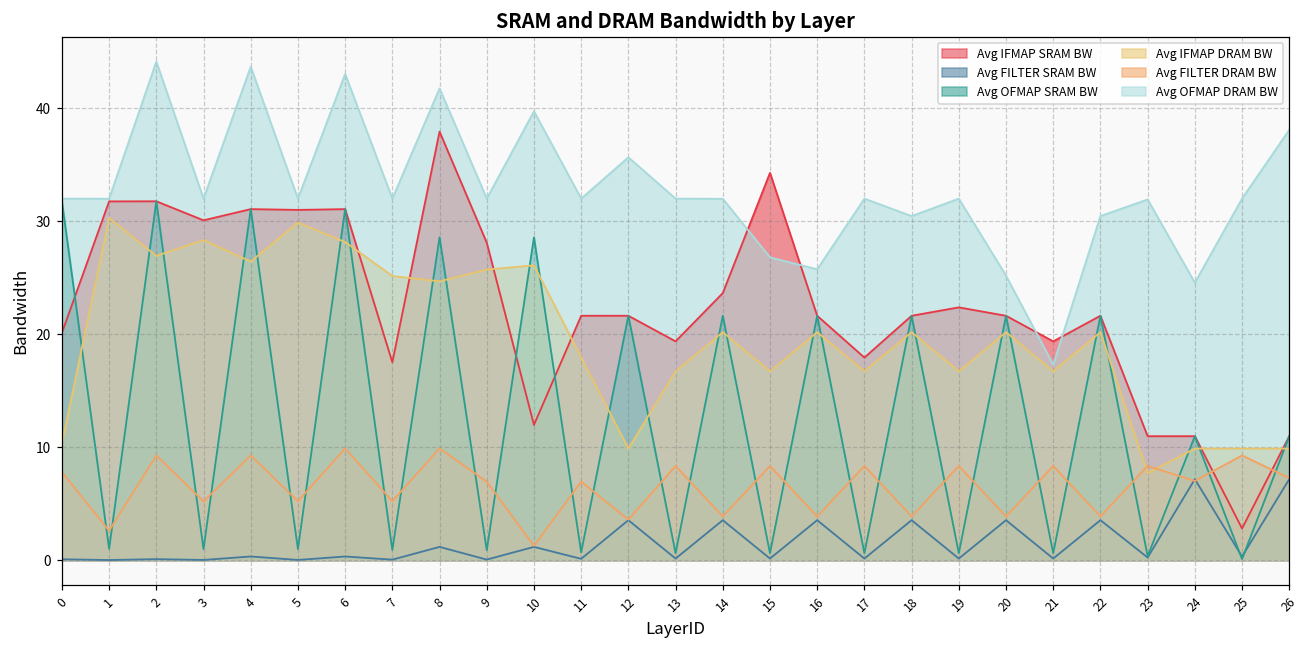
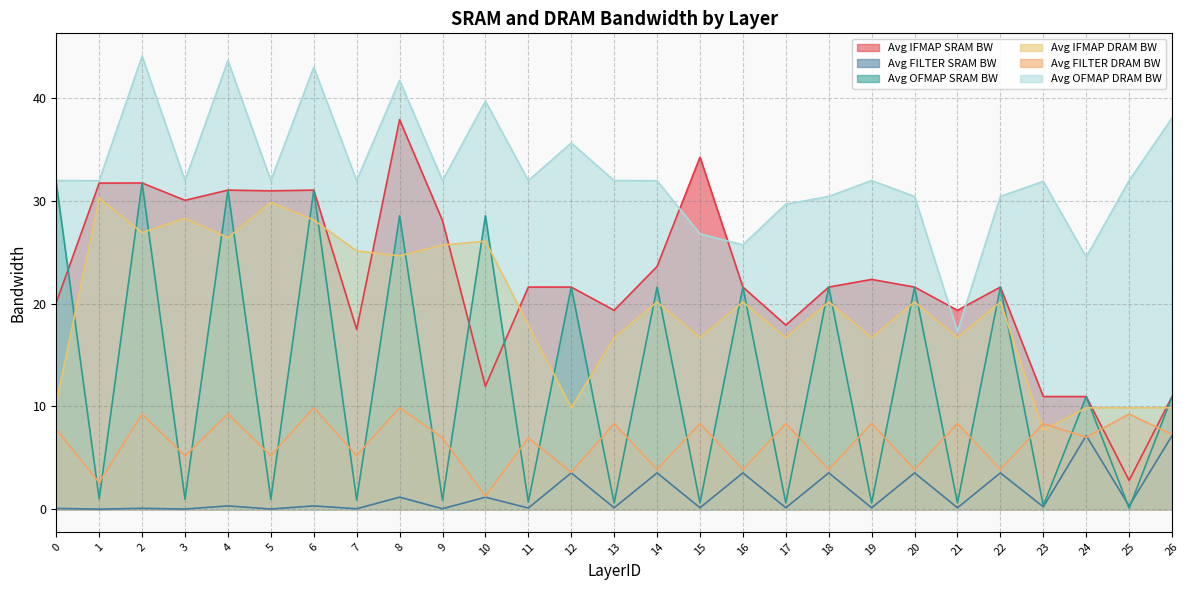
Avg OFMAP DRAM BW, 17: 32.0 -> 29.7
Avg OFMAP DRAM BW, 20: 25.2 -> 30.5
